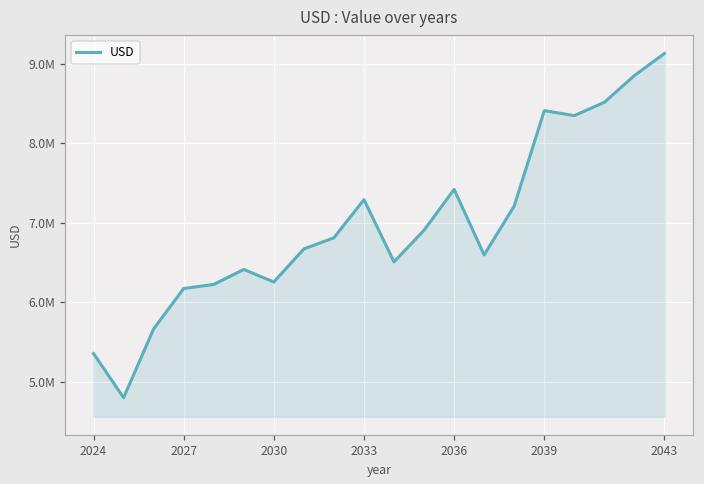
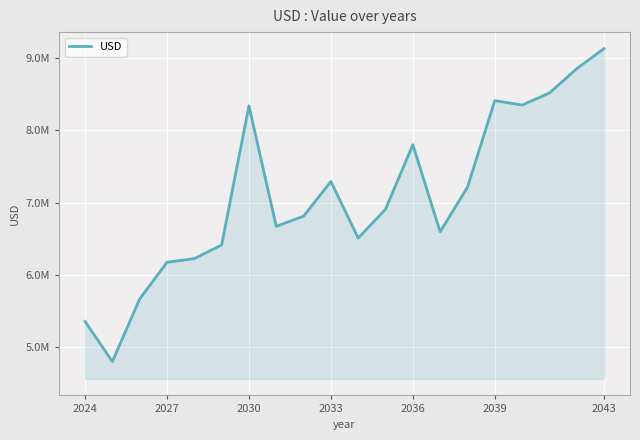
2030: 6300000 -> 8300000
2036: 7400000 -> 7800000
